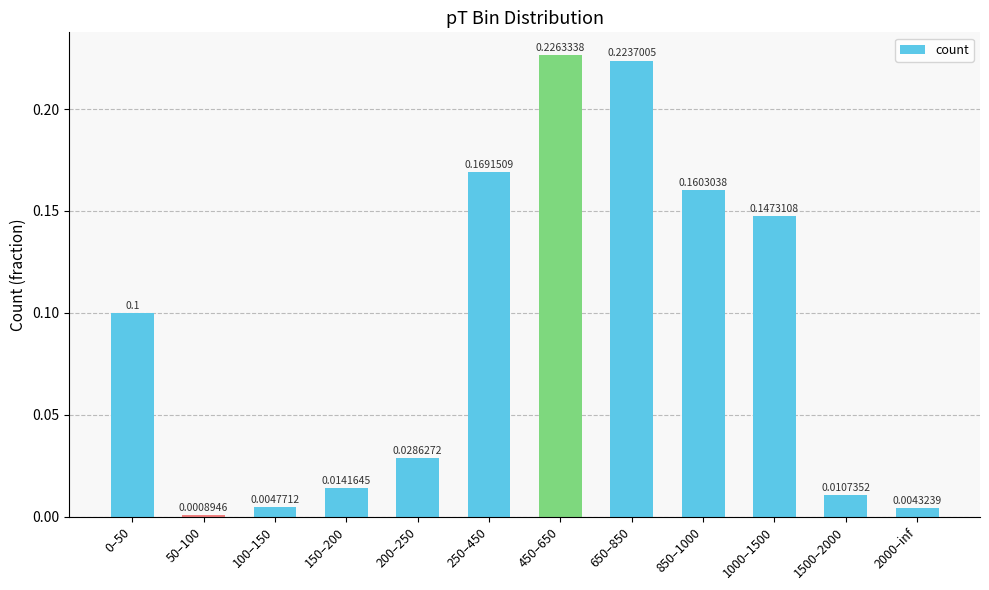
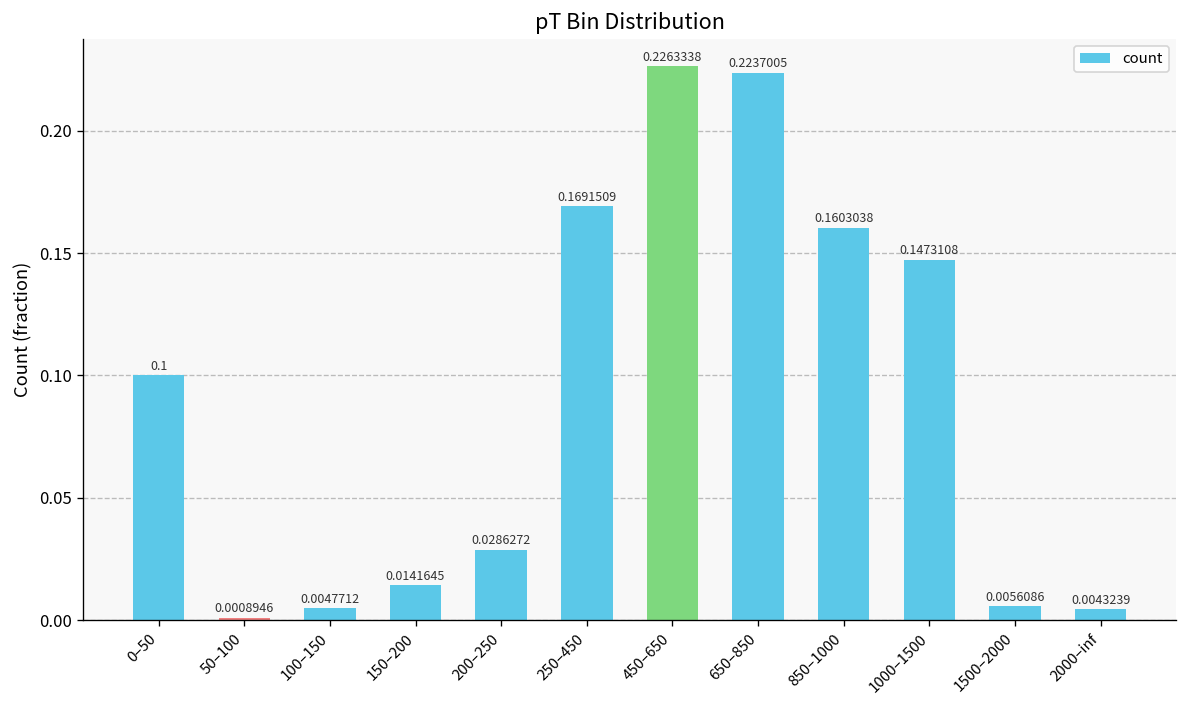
1500–2000: 0.0107352 -> 0.0056086
